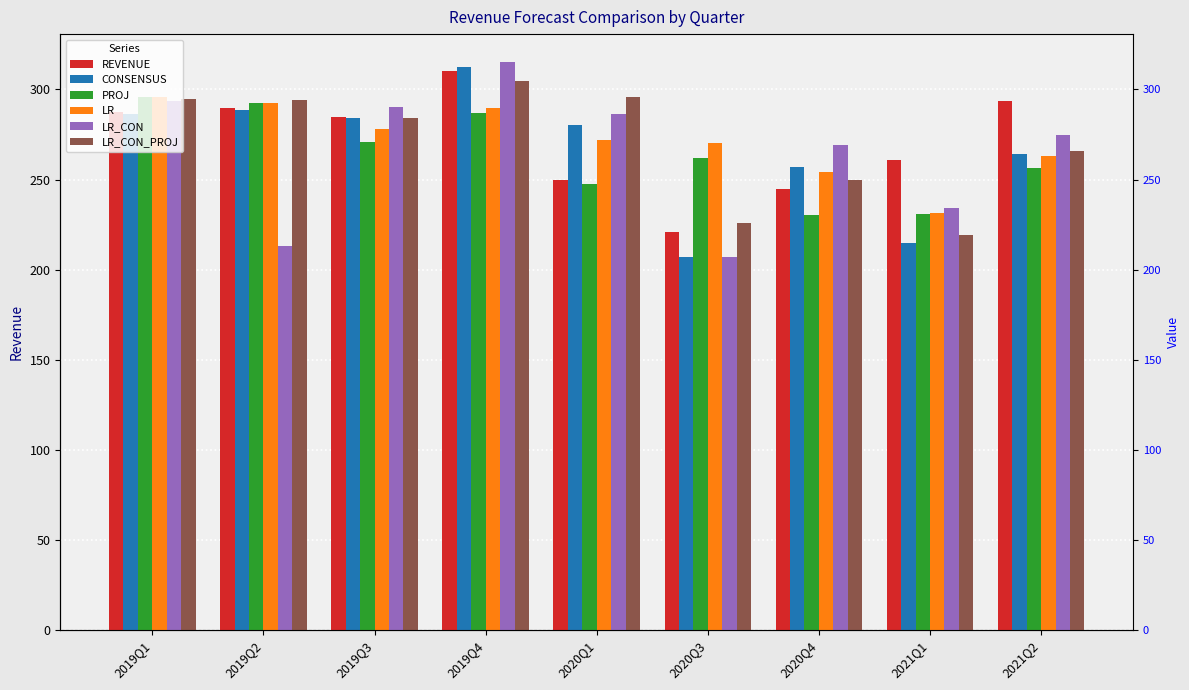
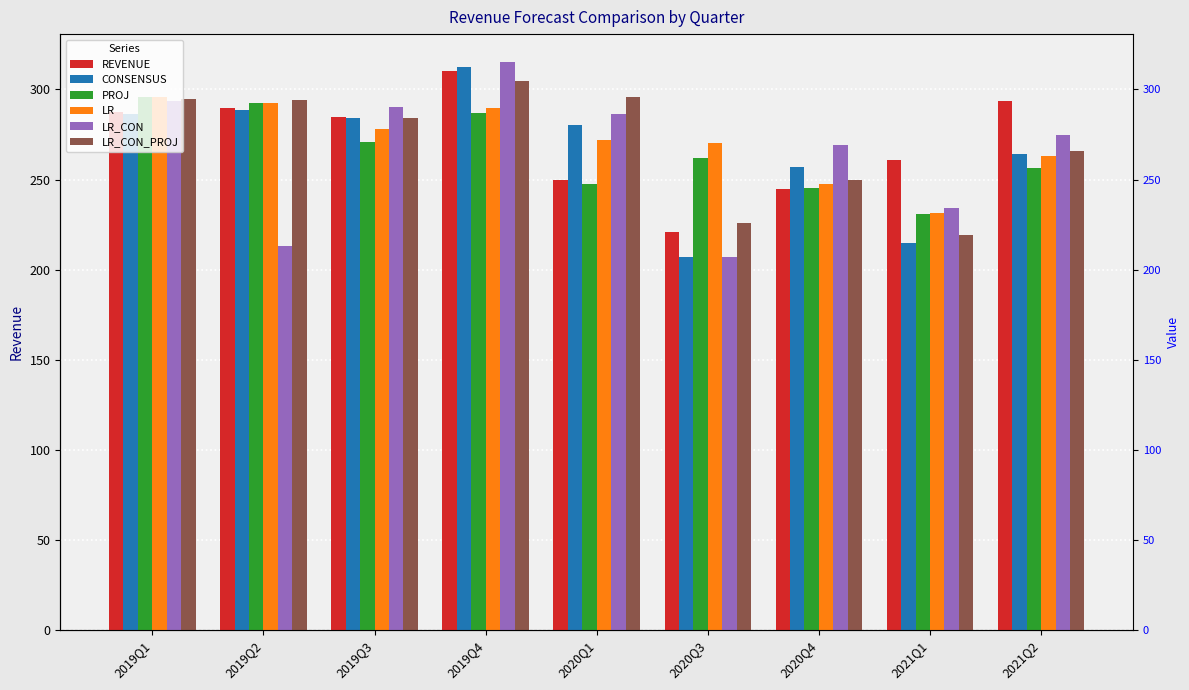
PROJ, 2020Q4: 231 -> 245
LR, 2020Q4: 254 -> 247
